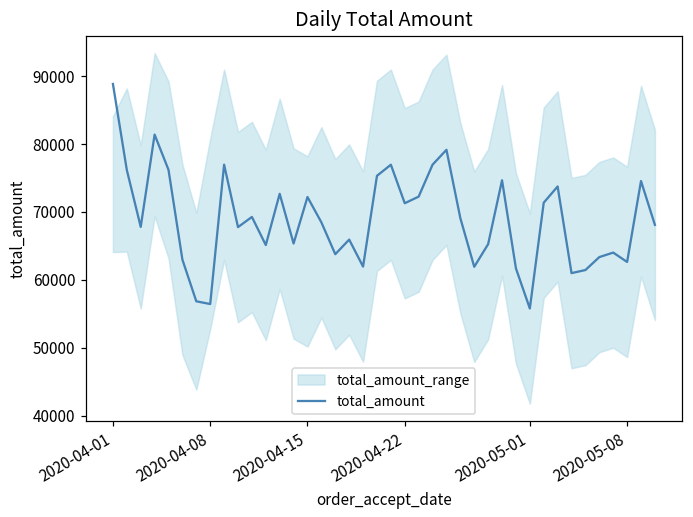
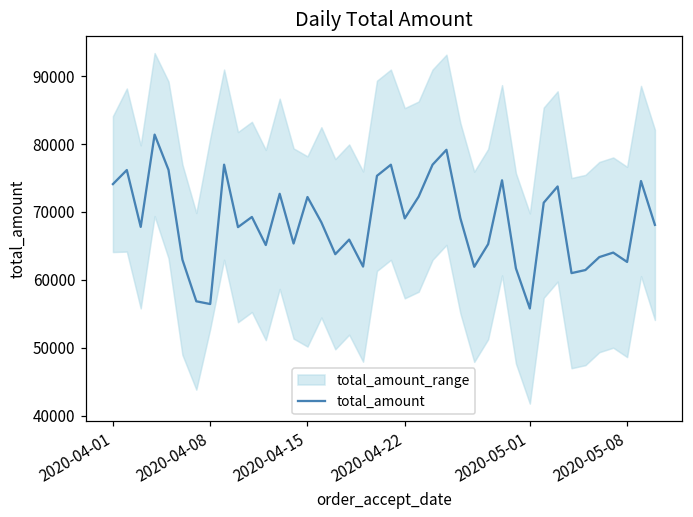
total_amount, 2020-04-01: 89000 -> 74000
total_amount, 2020-04-22: 71000 -> 69000
